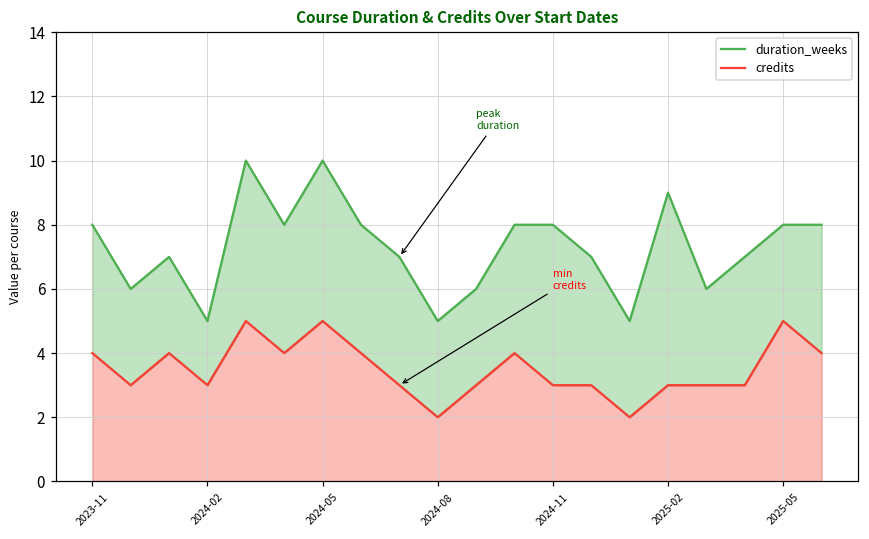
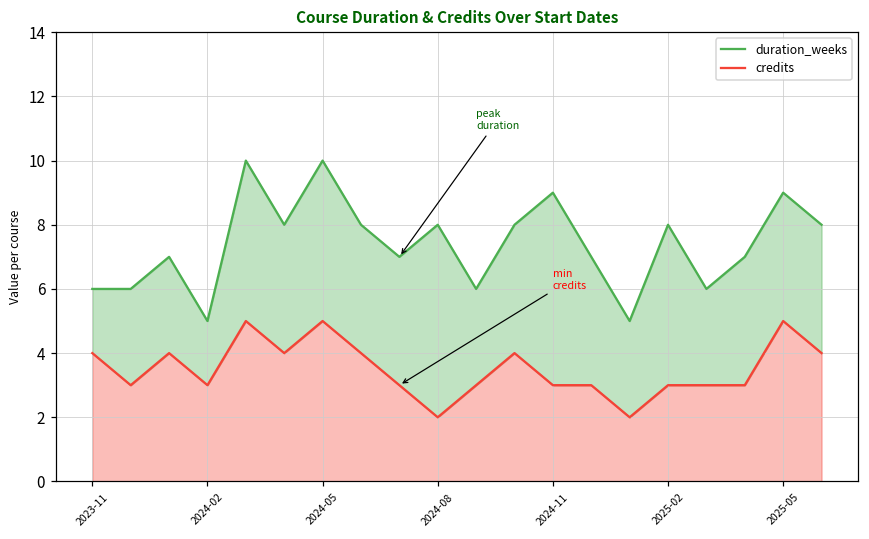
duration_weeks, 2023-11: 8 -> 6
duration_weeks, 2024-08: 5 -> 8
duration_weeks, 2024-11: 8 -> 9
duration_weeks, 2025-02: 9 -> 8
duration_weeks, 2025-05: 8 -> 9
